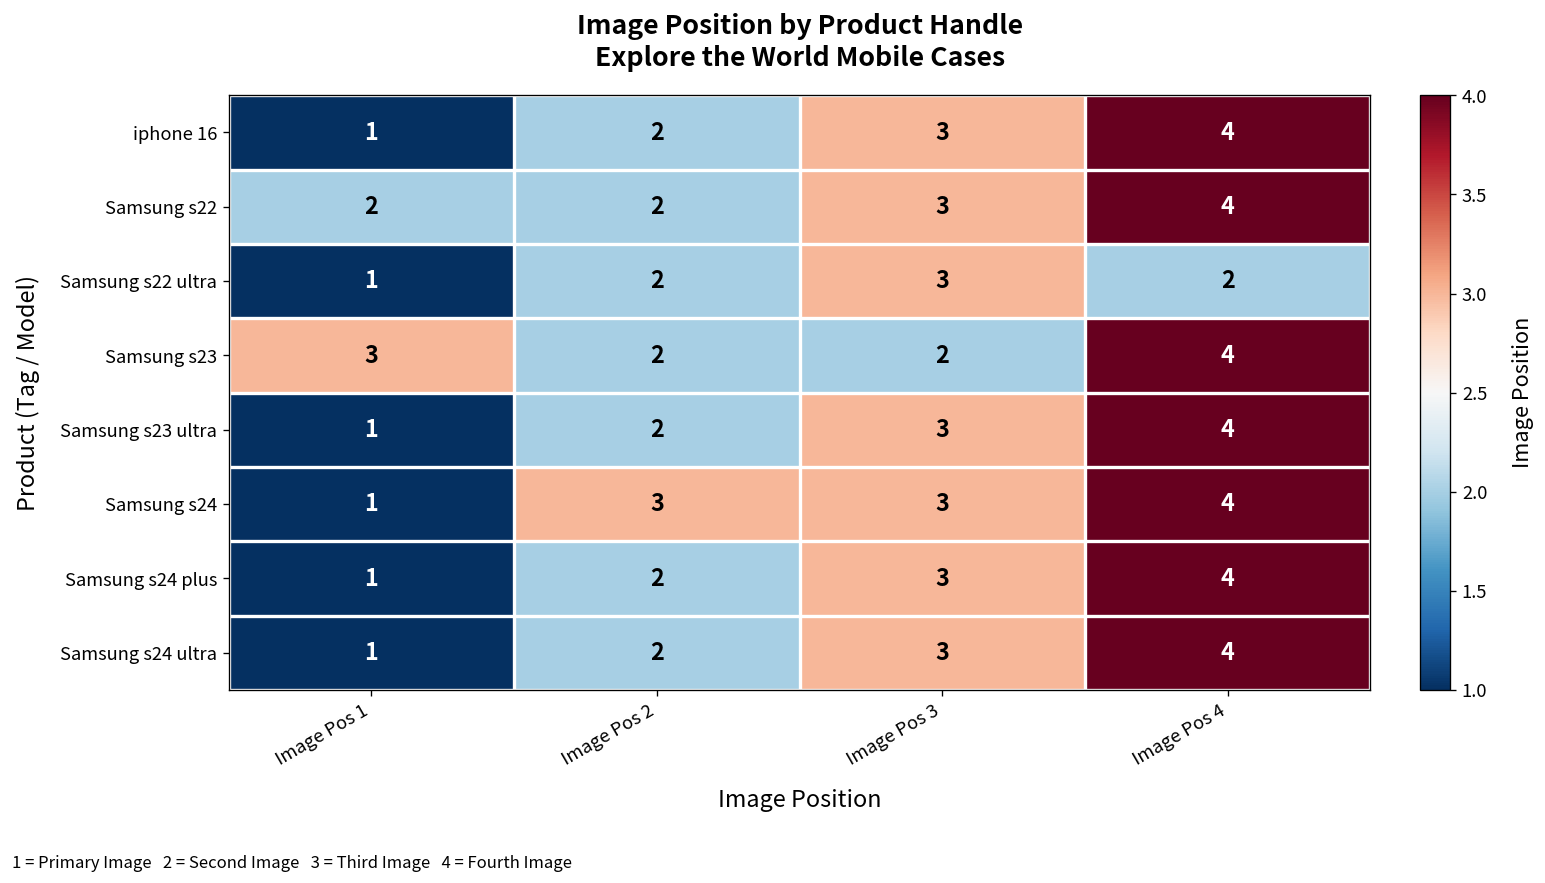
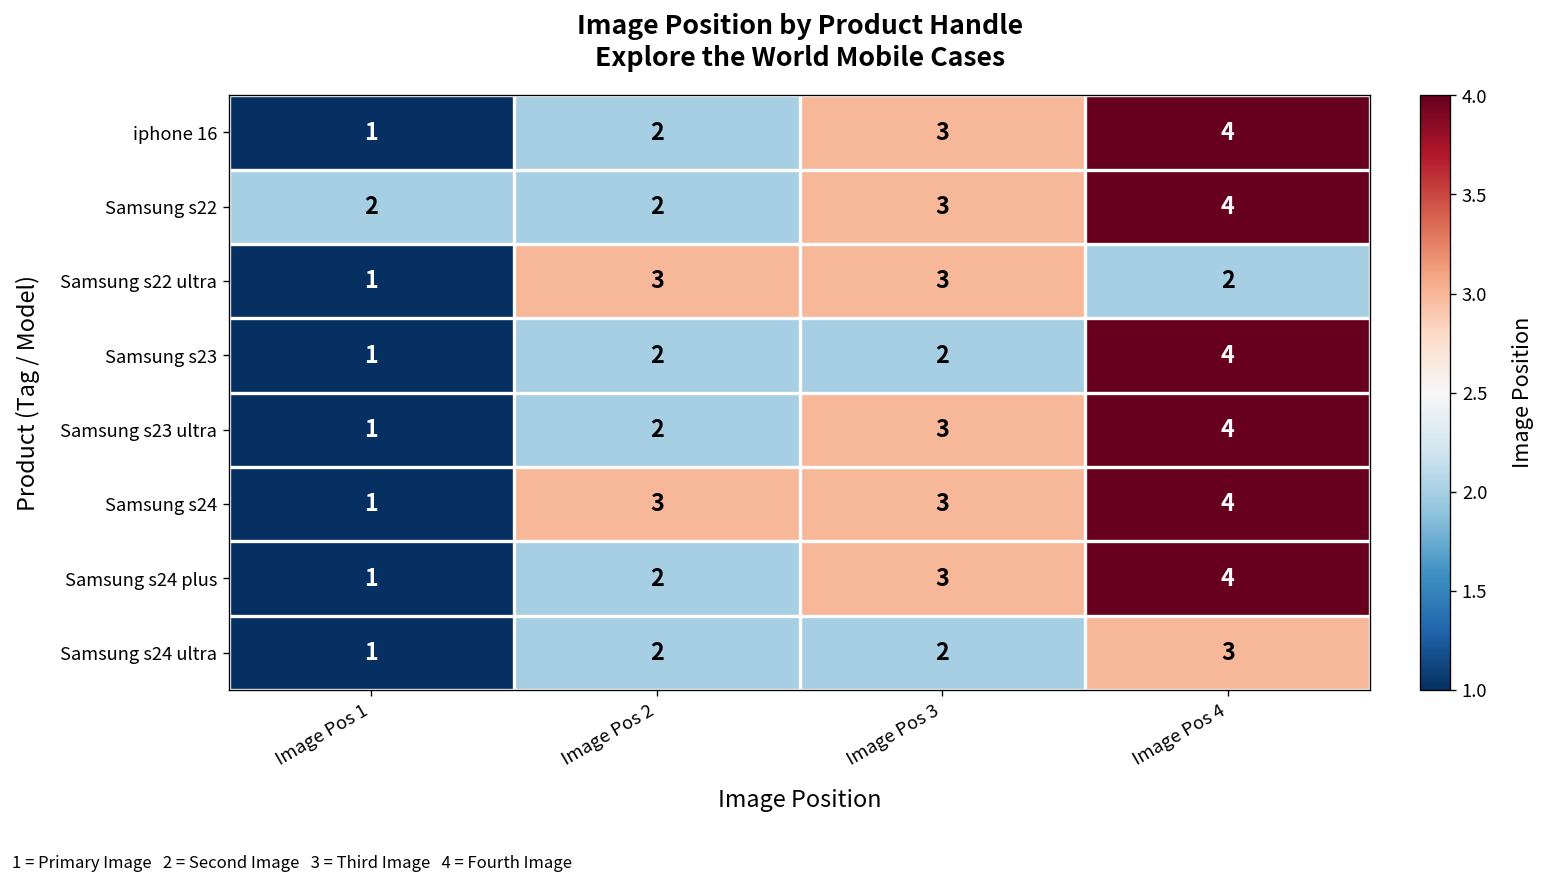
Samsung s22 ultra, Image Pos 2: 2 -> 3
Samsung s23, Image Pos 1: 3 -> 1
Samsung s24 ultra, Image Pos 3: 3 -> 2
Samsung s24 ultra, Image Pos 4: 4 -> 3
